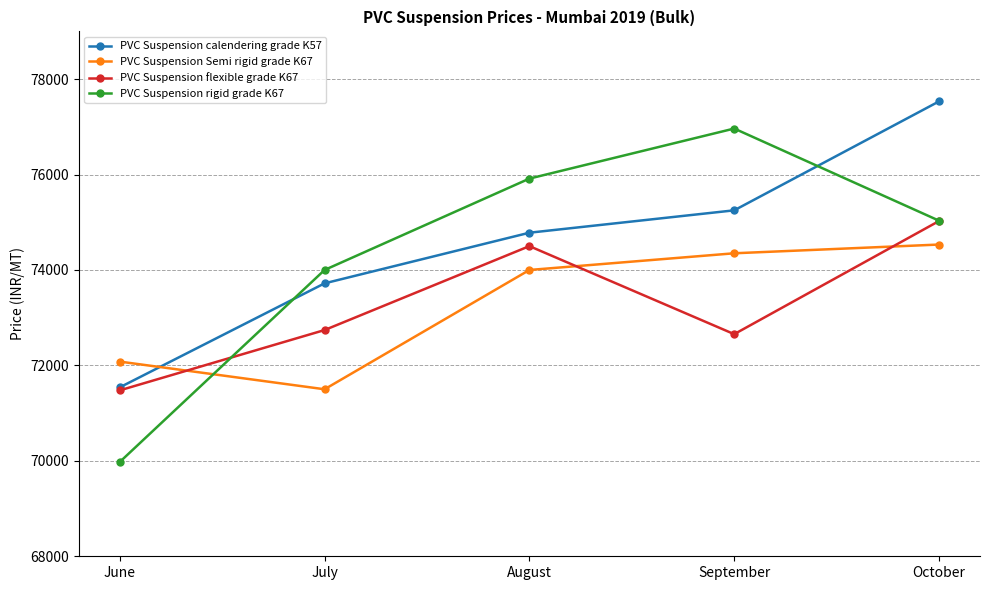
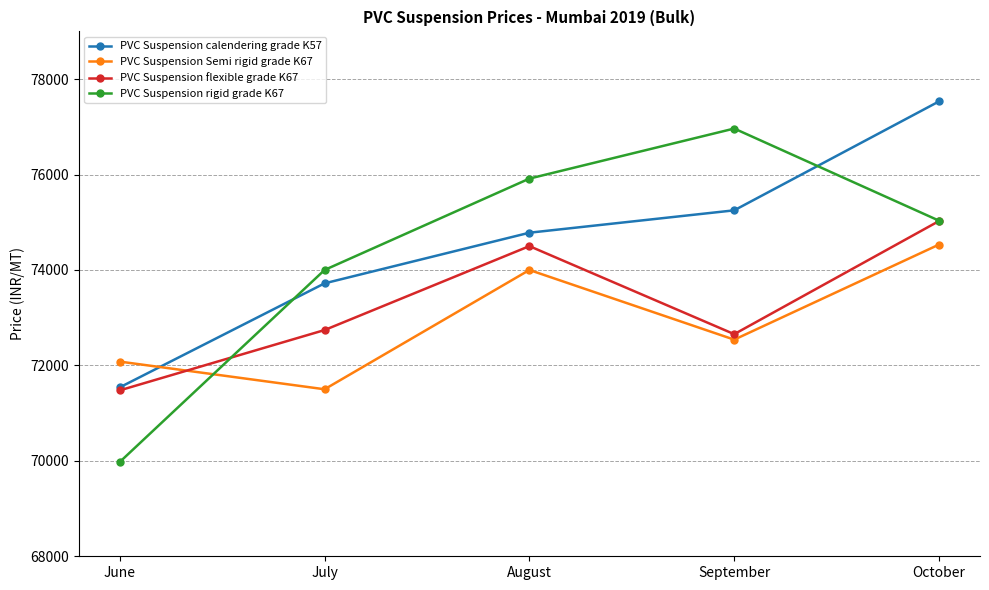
PVC Suspension Semi rigid grade K67, September: 74400 -> 72500
